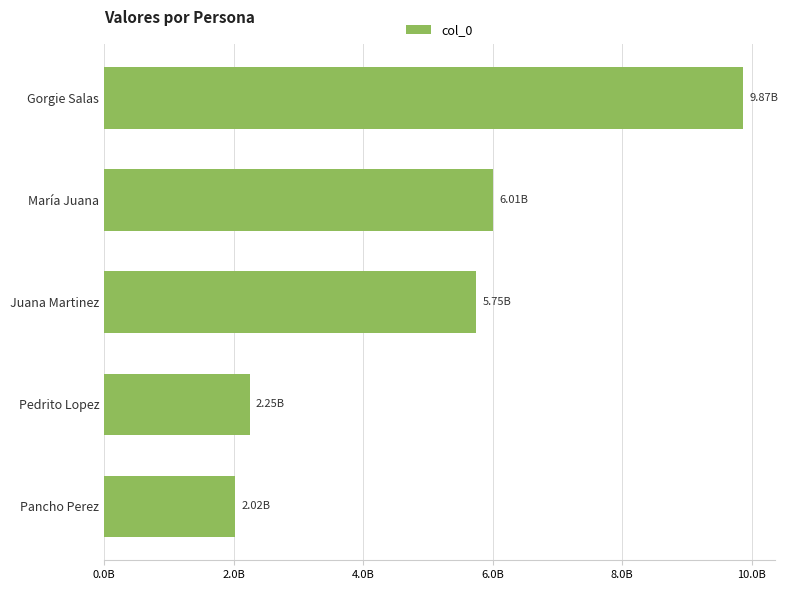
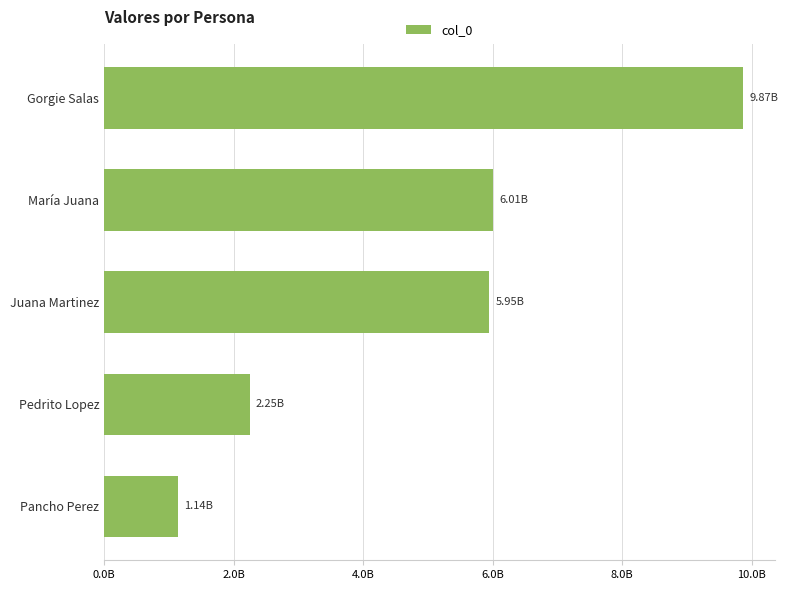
Juana Martinez: 5.75B -> 5.95B
Pancho Perez: 2.02B -> 1.14B
